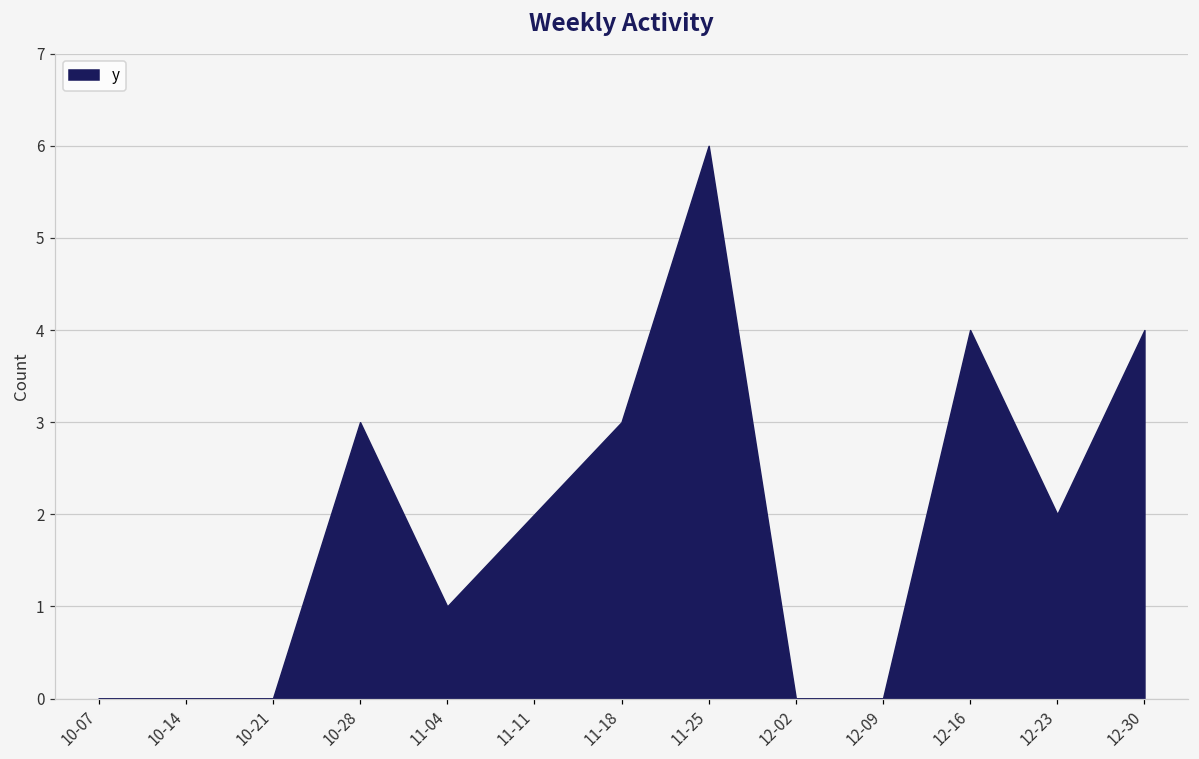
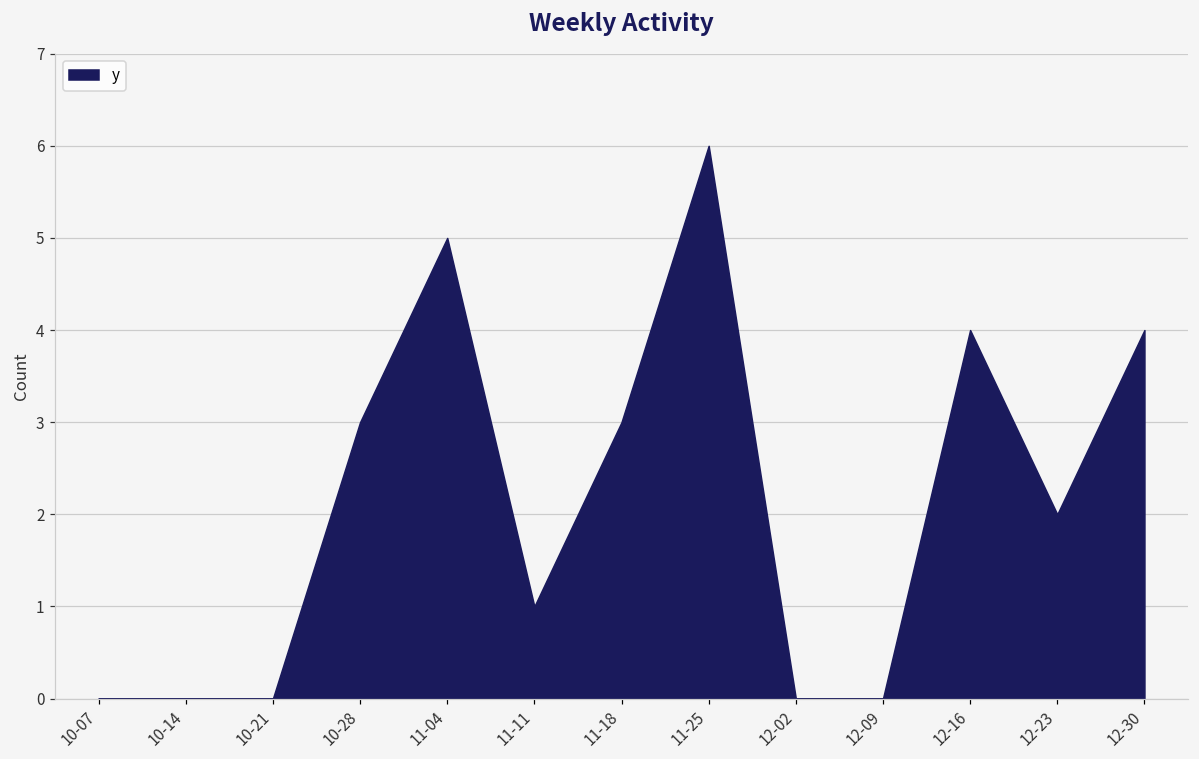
11-04: 1 -> 5
11-11: 2 -> 1
